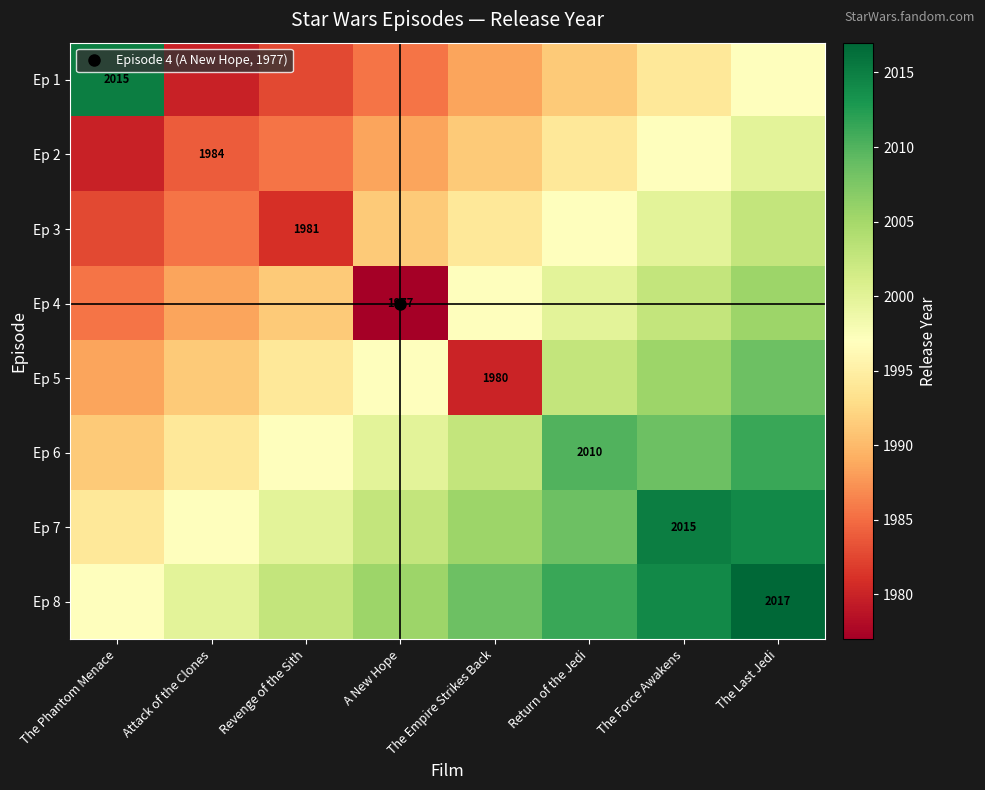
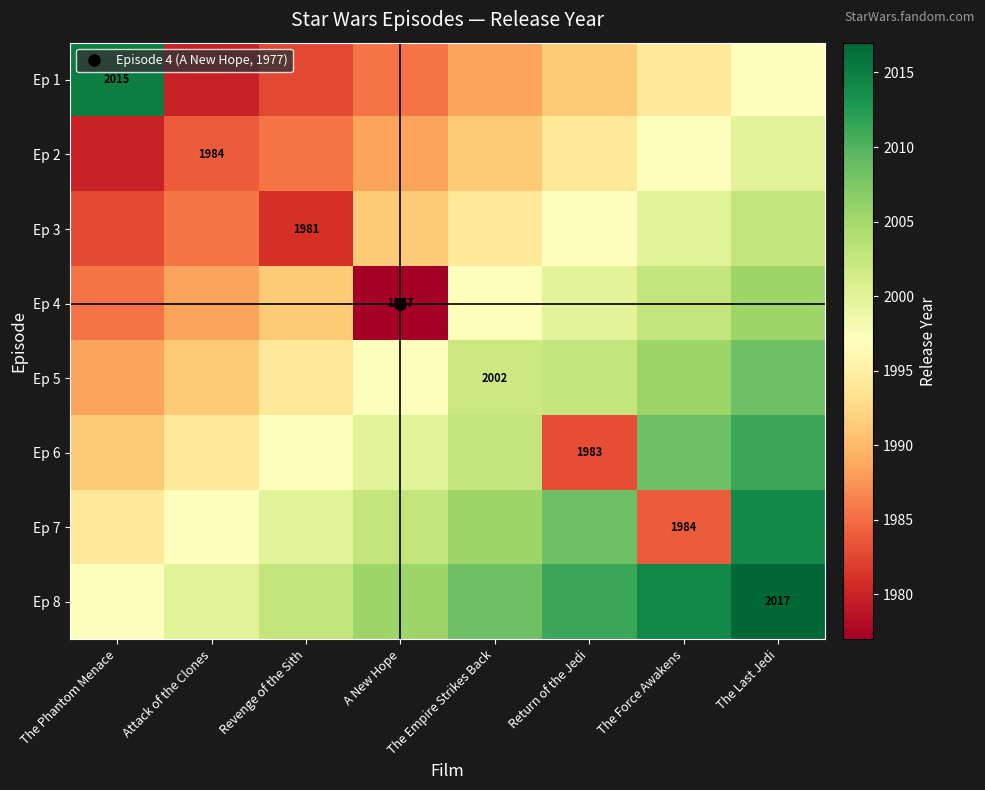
Ep 5, The Empire Strikes Back: 1980 -> 2002
Ep 6, Return of the Jedi: 2010 -> 1983
Ep 7, The Force Awakens: 2015 -> 1984
